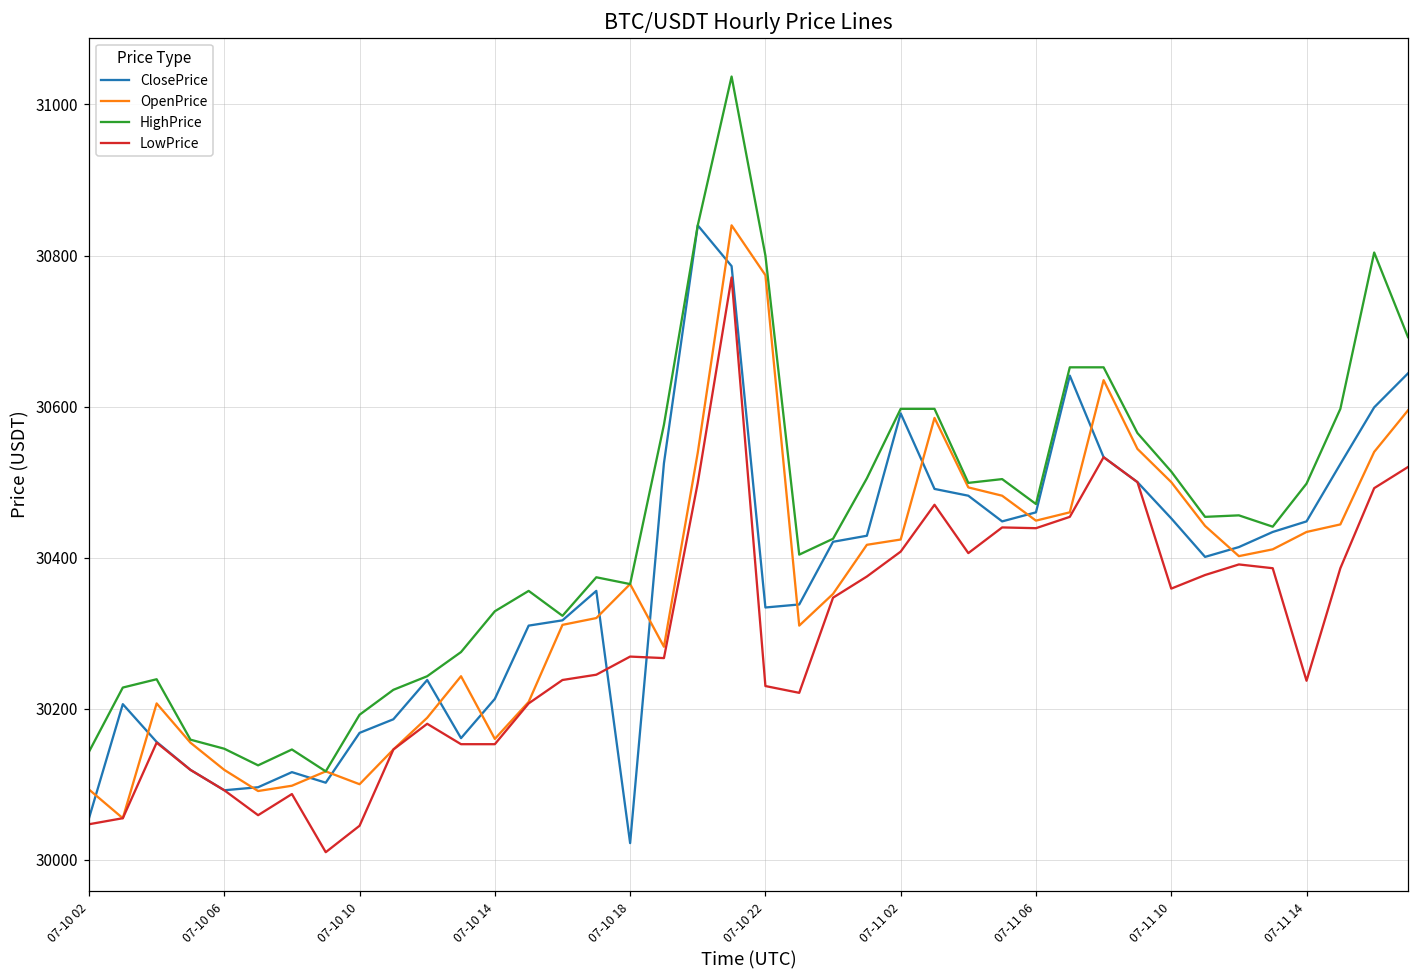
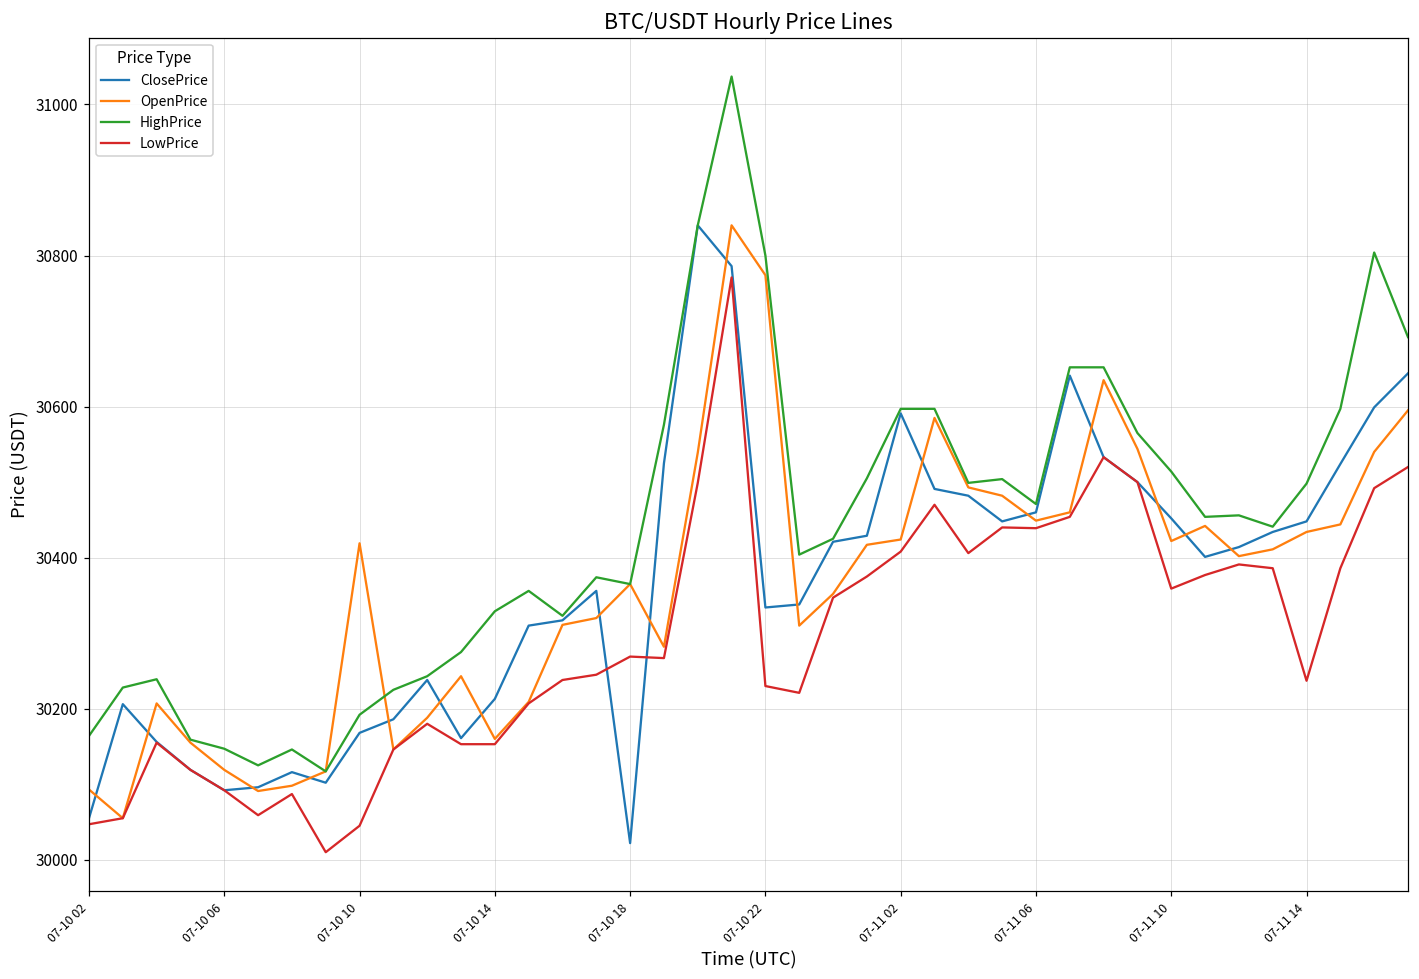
HighPrice, 07-10 02: 30140 -> 30160
OpenPrice, 07-10 10: 30100 -> 30420
OpenPrice, 07-11 10: 30500 -> 30420
